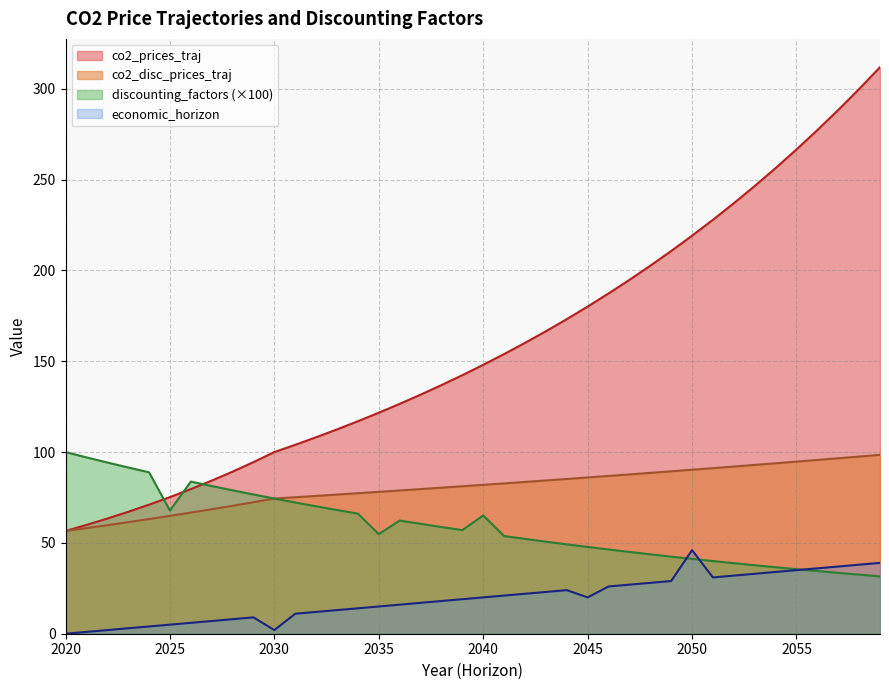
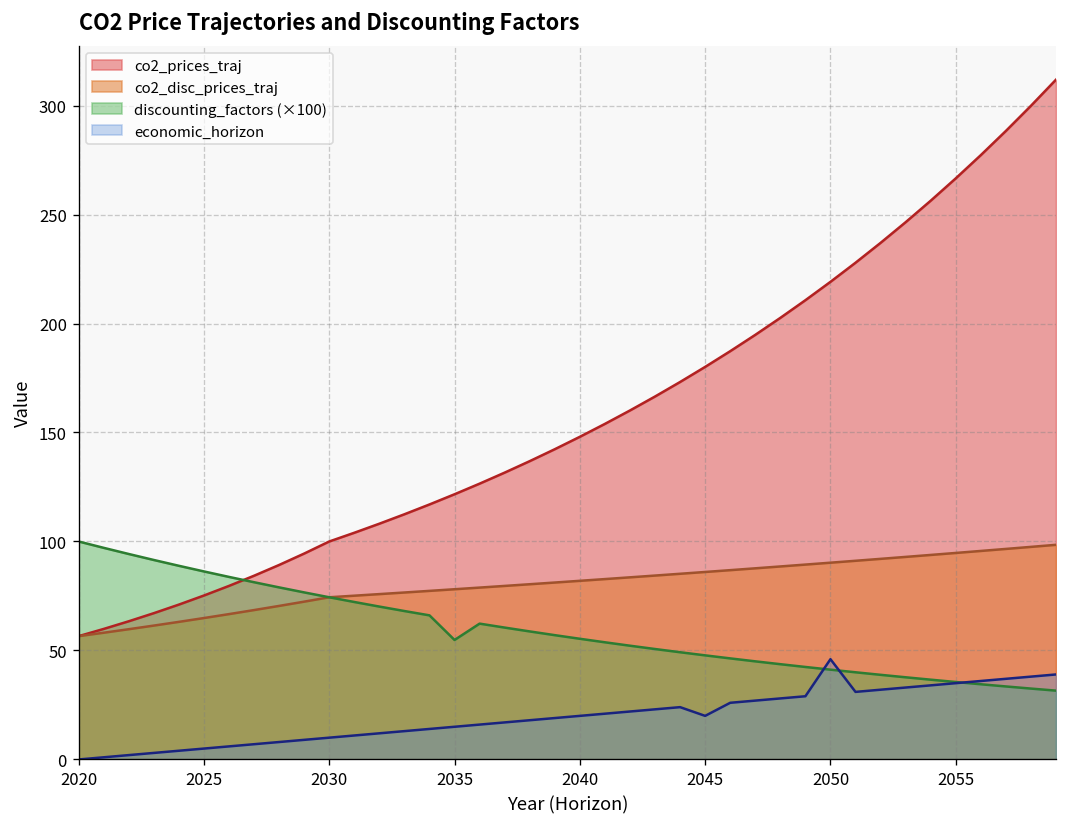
discounting_factors (×100), 2025: 68 -> 86
economic_horizon, 2030: 2 -> 10
discounting_factors (×100), 2040: 65 -> 55
